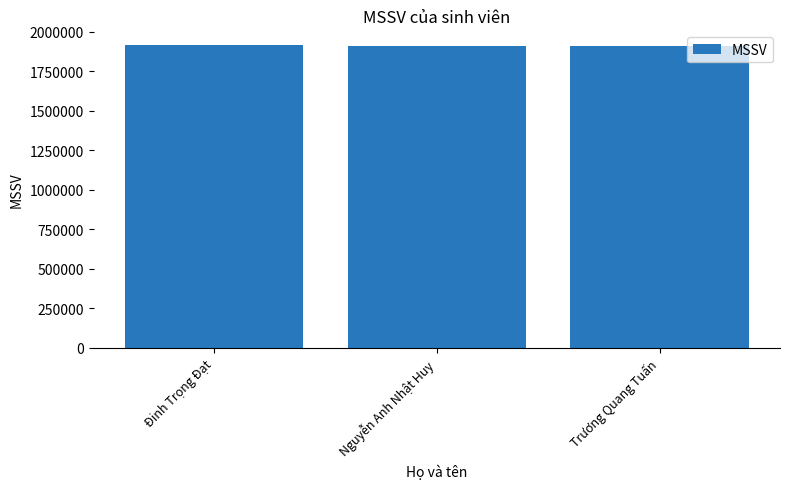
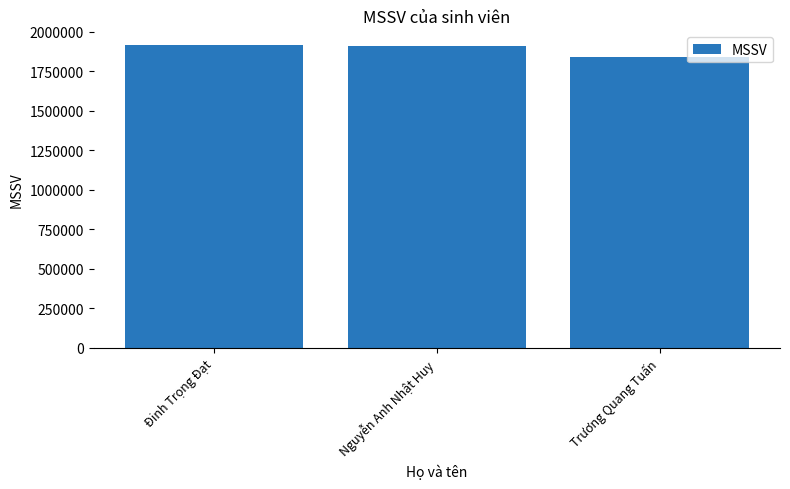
Trương Quang Tuấn: 1910000 -> 1840000
